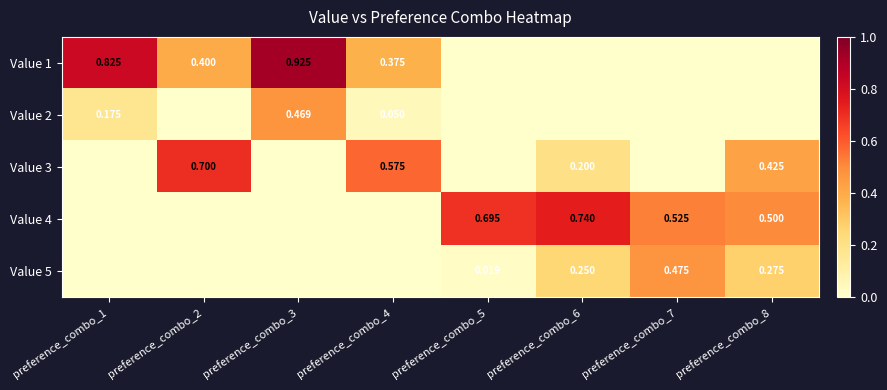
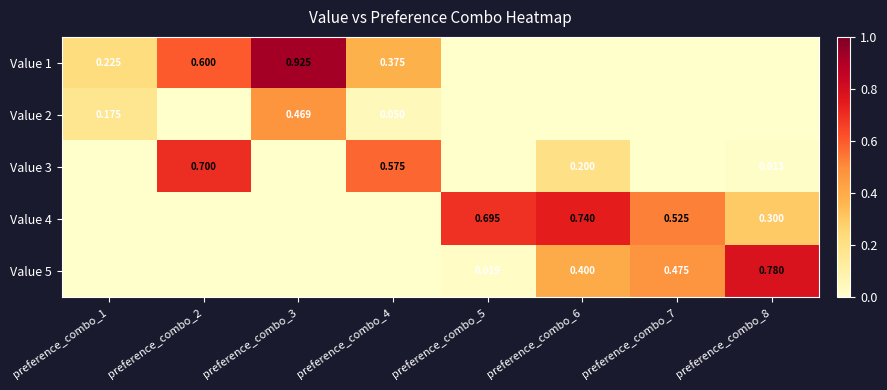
Value 1, preference_combo_1: 0.825 -> 0.225
Value 1, preference_combo_2: 0.400 -> 0.600
Value 3, preference_combo_8: 0.425 -> 0.013
Value 4, preference_combo_8: 0.500 -> 0.300
Value 5, preference_combo_6: 0.250 -> 0.400
Value 5, preference_combo_8: 0.275 -> 0.780
